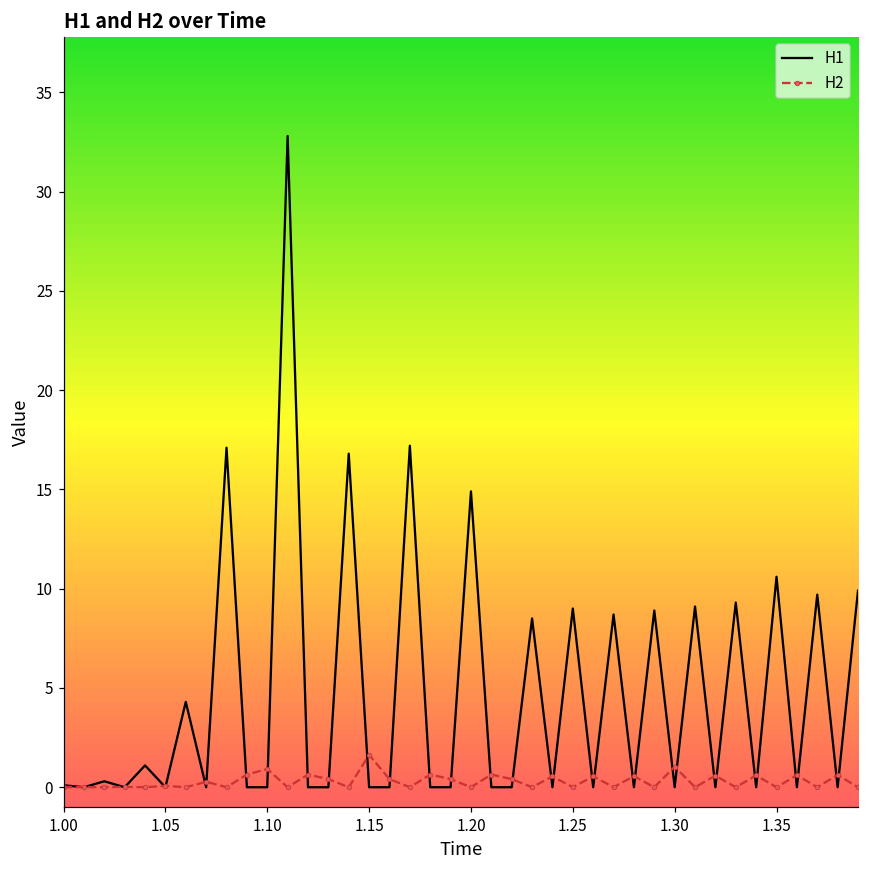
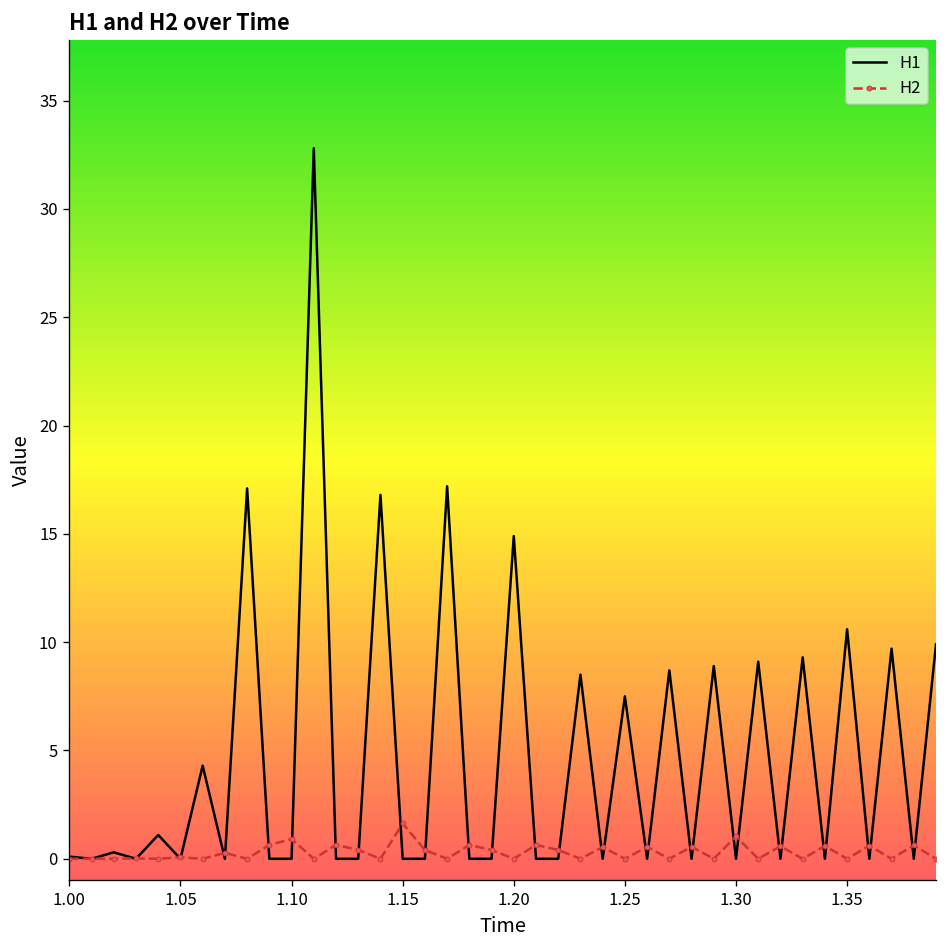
H1, 1.25: 9.0 -> 7.5
